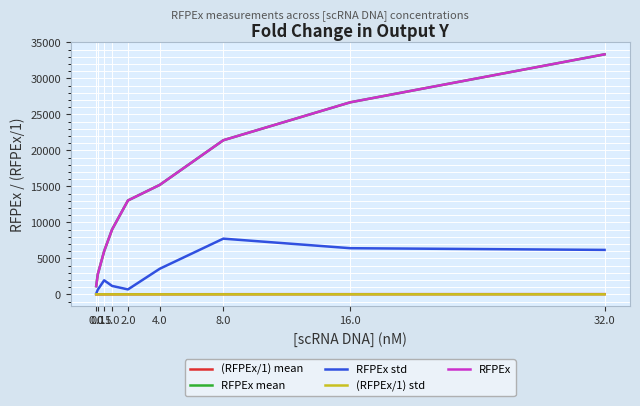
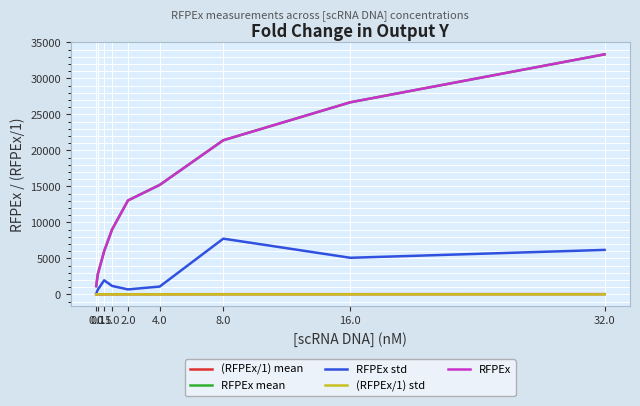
RFPEx std, 4.0: 4000 -> 1000
RFPEx std, 16.0: 6000 -> 5000
